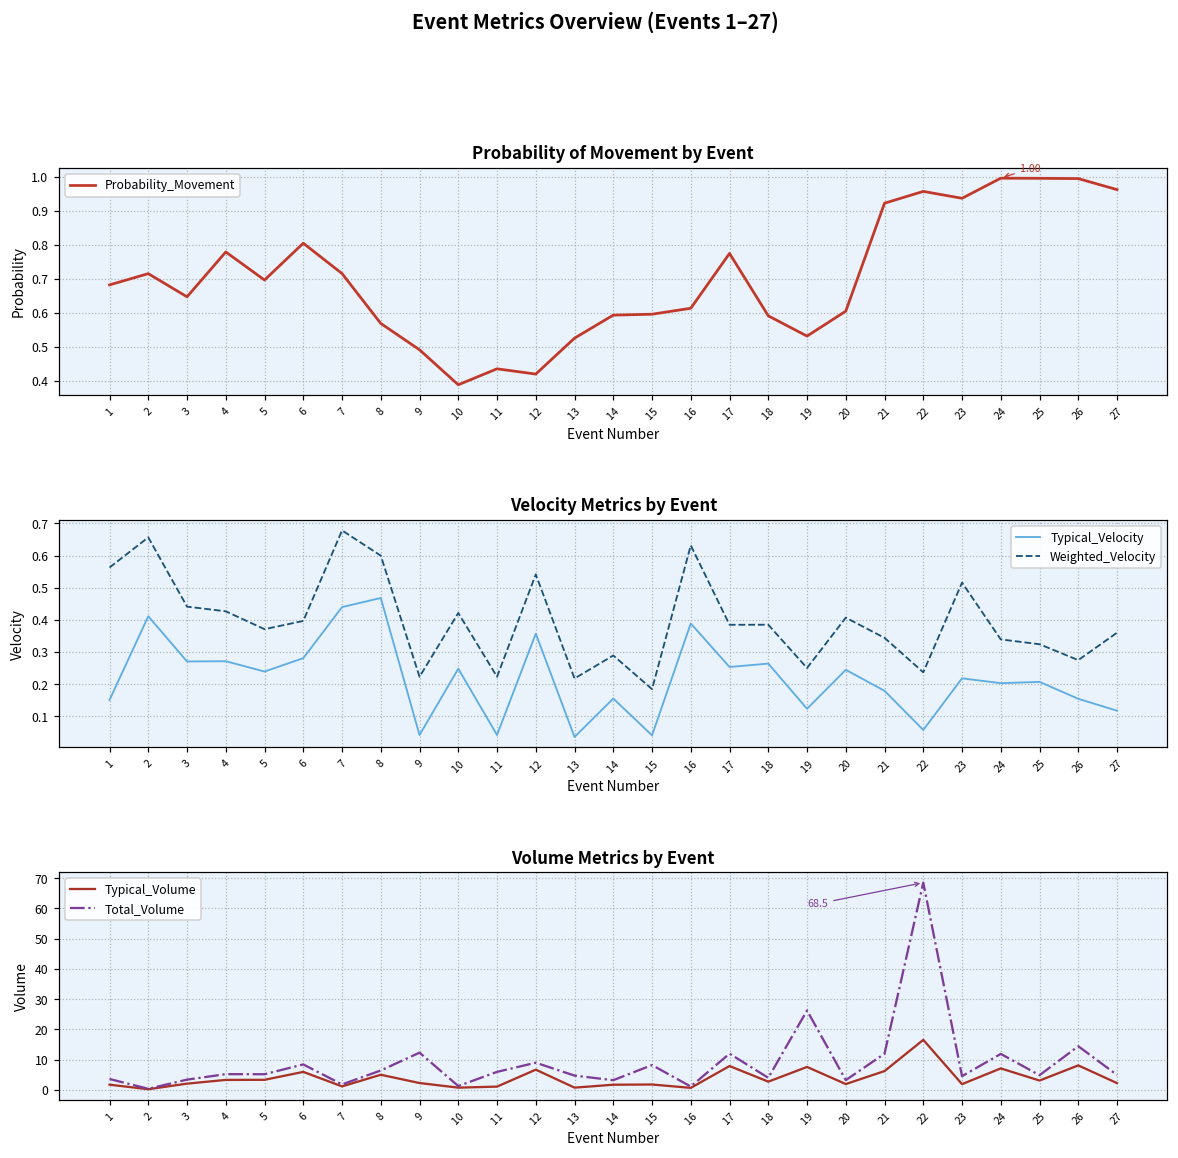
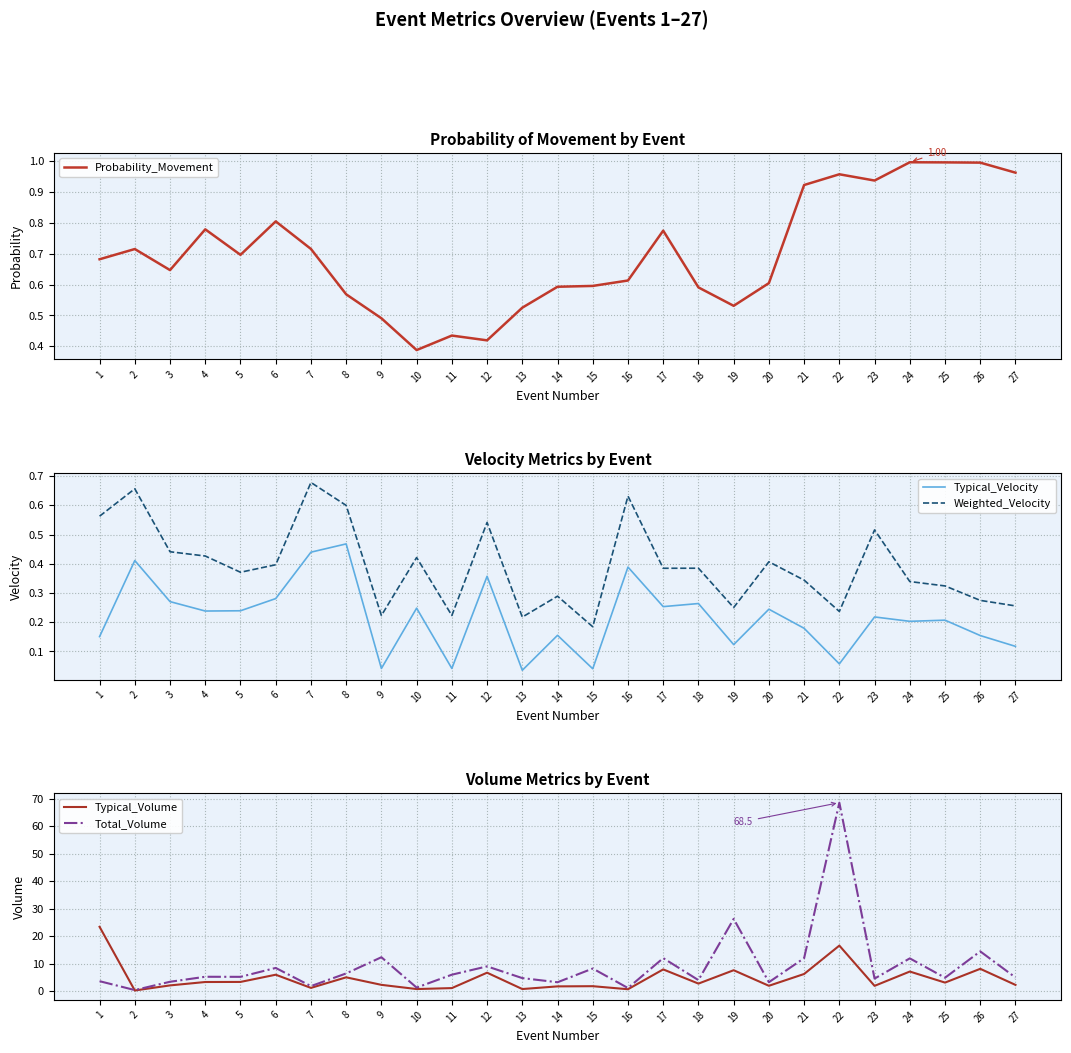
Velocity Metrics by Event, Typical_Velocity, 4: 0.27 -> 0.24
Velocity Metrics by Event, Weighted_Velocity, 27: 0.36 -> 0.26
Volume Metrics by Event, Typical_Volume, 1: 2 -> 23
